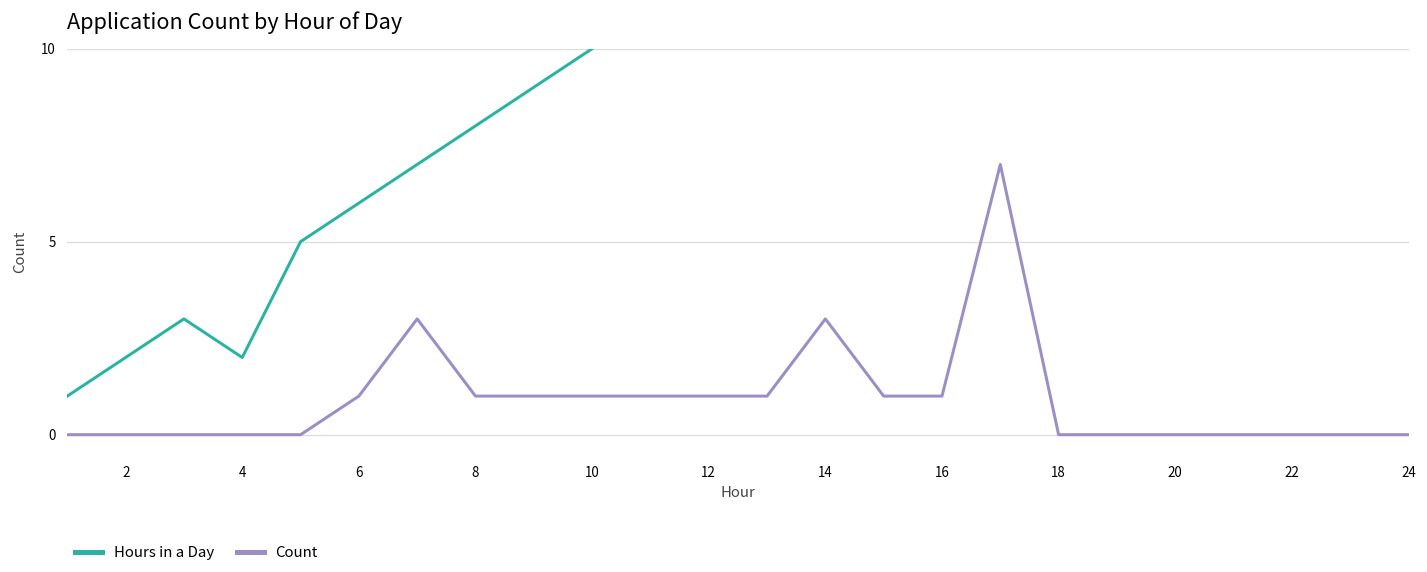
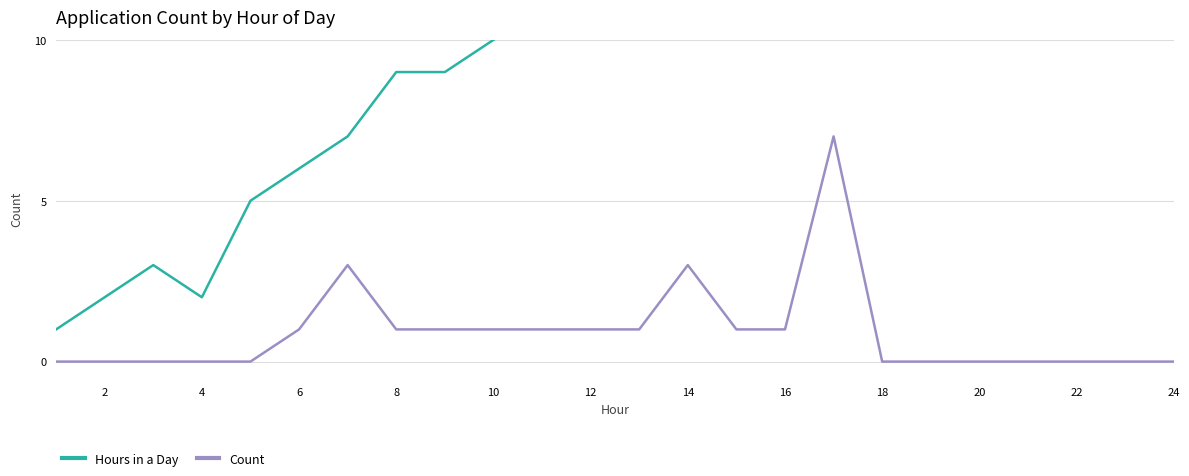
Hours in a Day, 8: 8 -> 9
